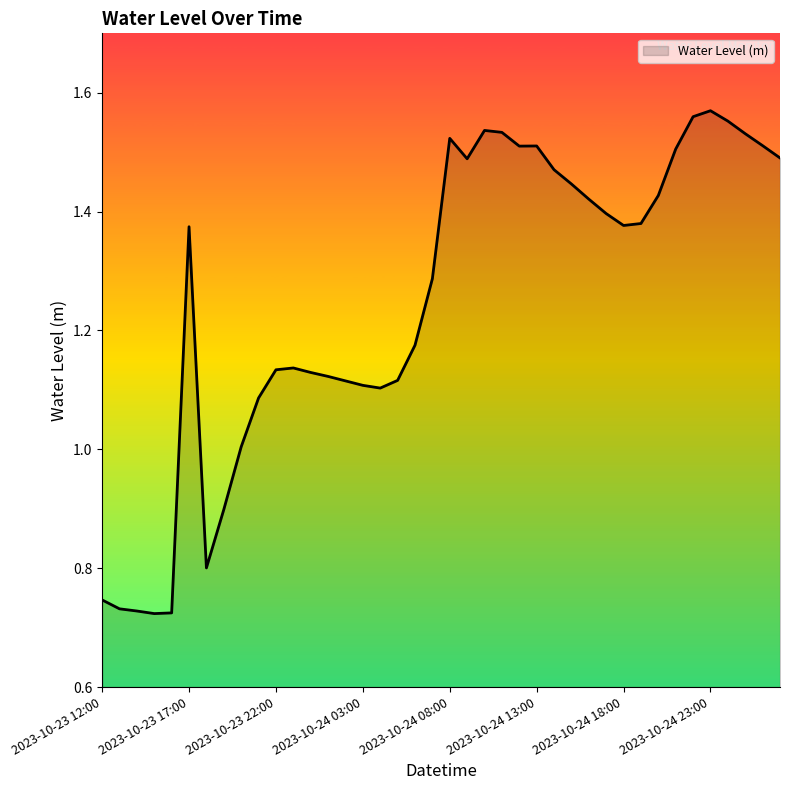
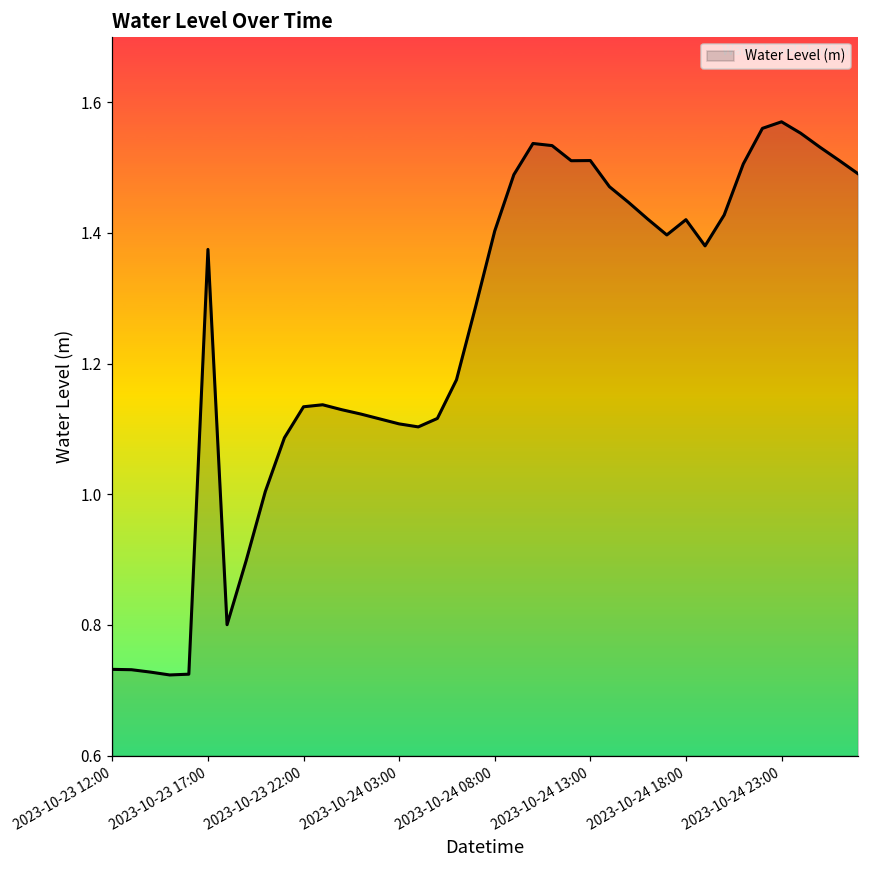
2023-10-23 12:00: 0.75 -> 0.73
2023-10-24 08:00: 1.52 -> 1.40
2023-10-24 18:00: 1.38 -> 1.42
